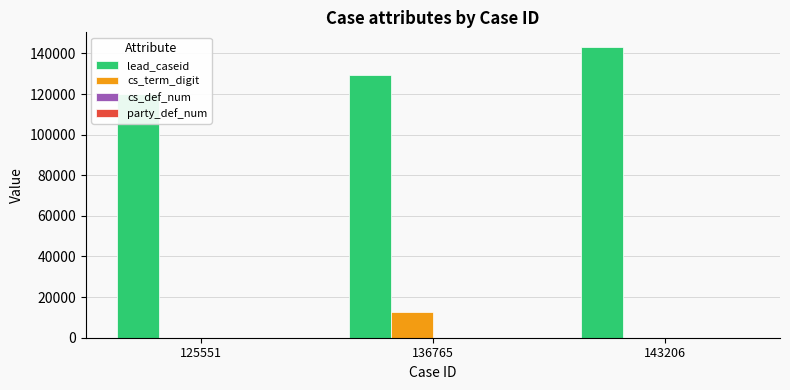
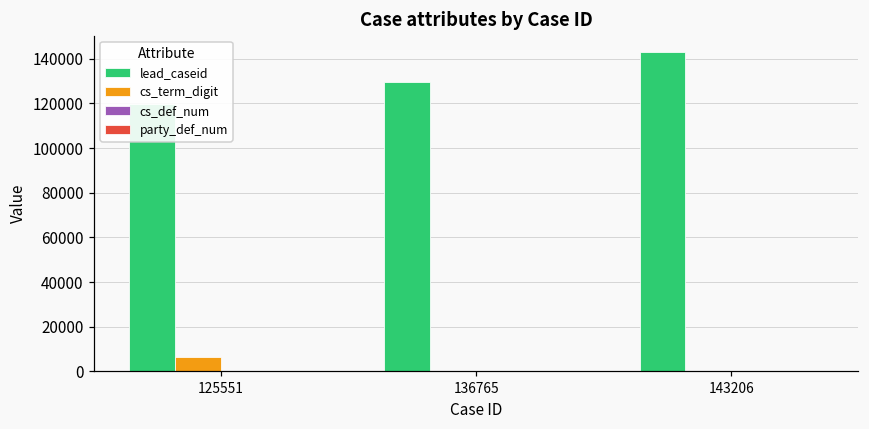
cs_term_digit, 125551: 0 -> 6000
cs_term_digit, 136765: 13000 -> 0
